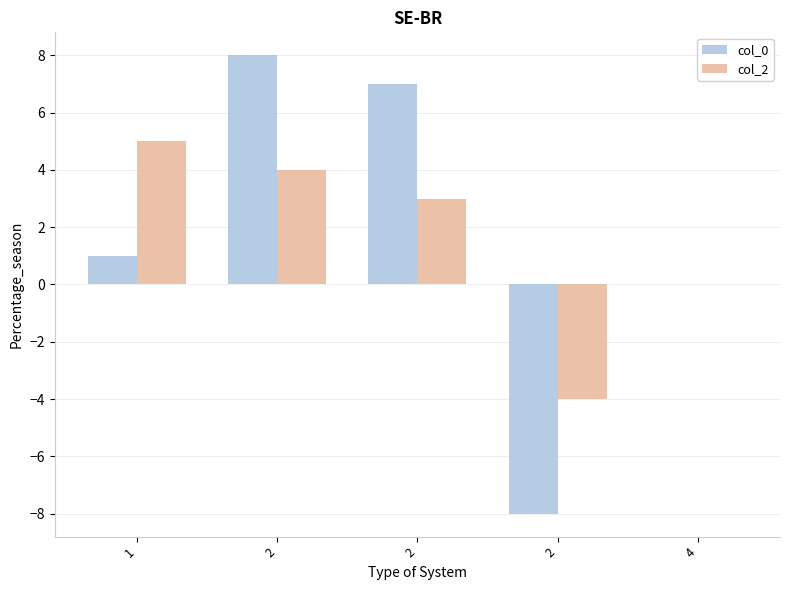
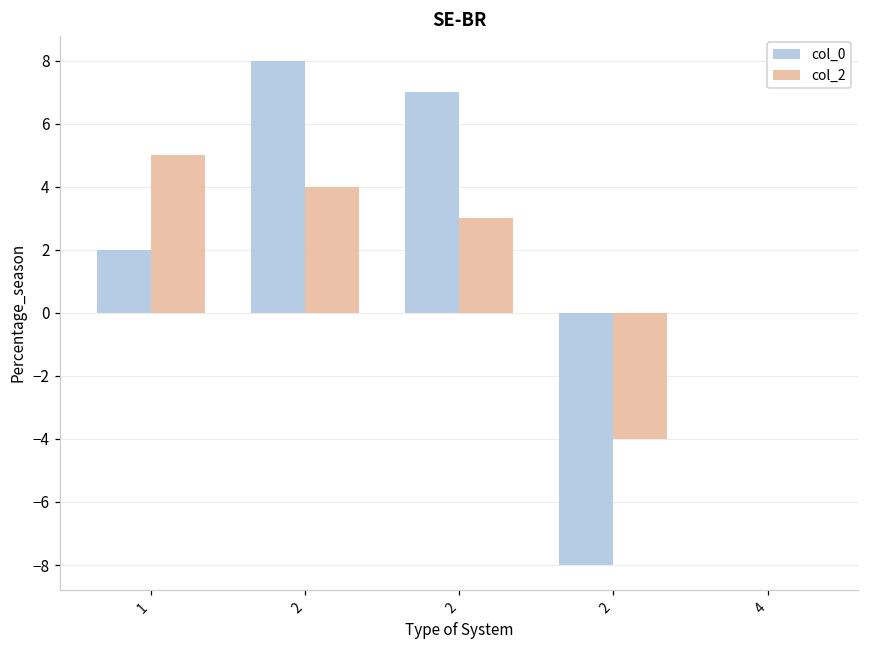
col_0, 1: 1 -> 2
